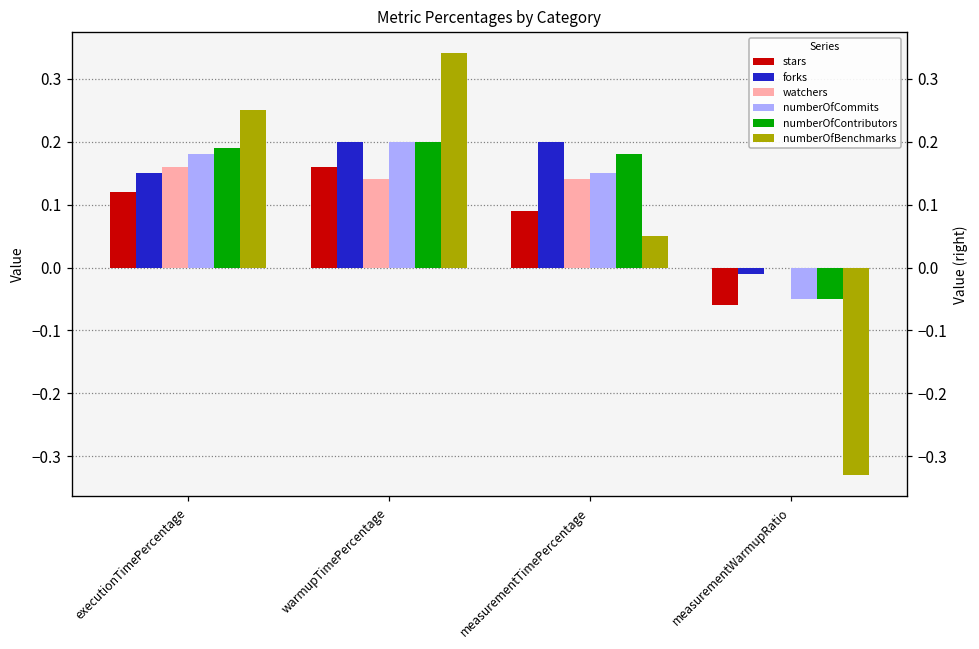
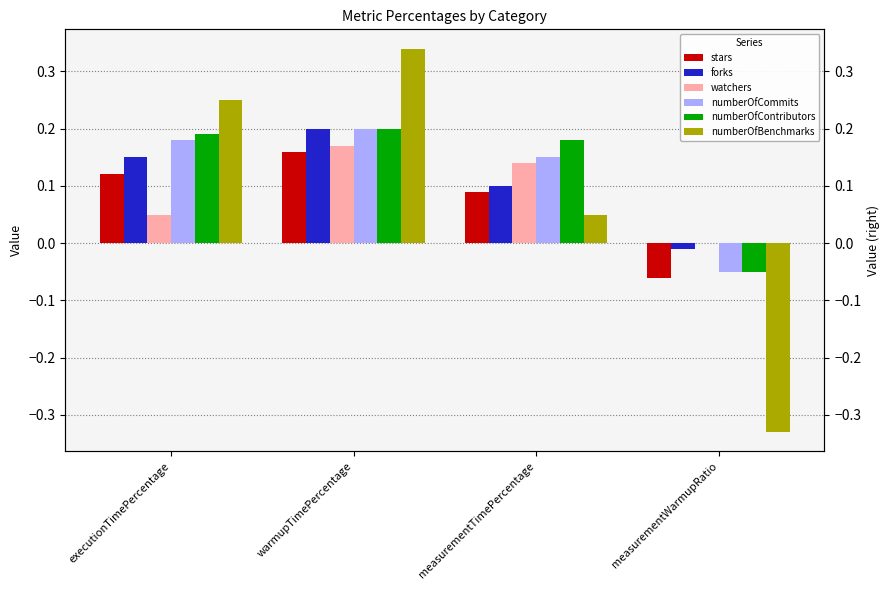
watchers, executionTimePercentage: 0.16 -> 0.05
watchers, warmupTimePercentage: 0.14 -> 0.17
forks, measurementTimePercentage: 0.2 -> 0.1
